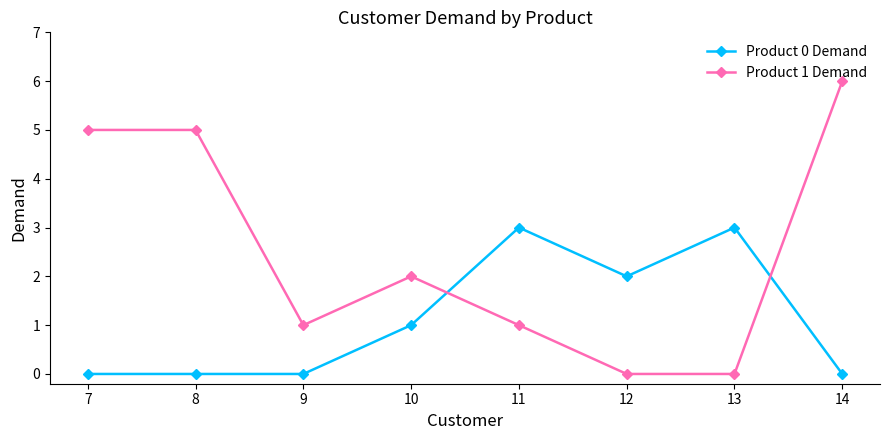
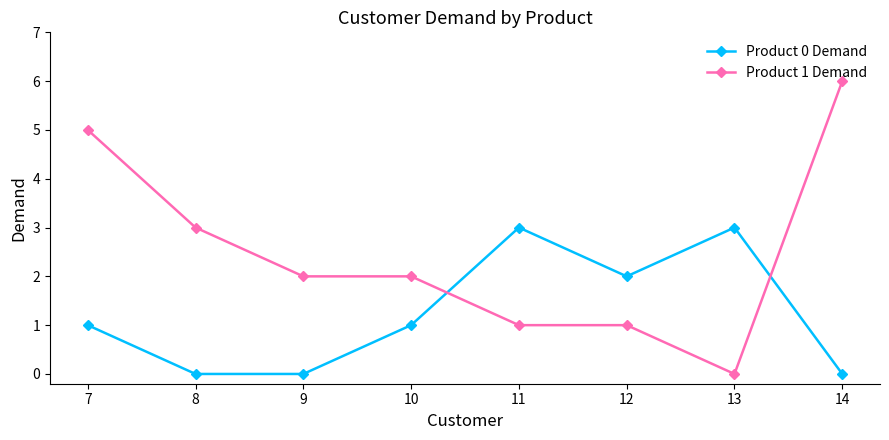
Product 0 Demand, 7: 0 -> 1
Product 1 Demand, 8: 5 -> 3
Product 1 Demand, 9: 1 -> 2
Product 1 Demand, 12: 0 -> 1
